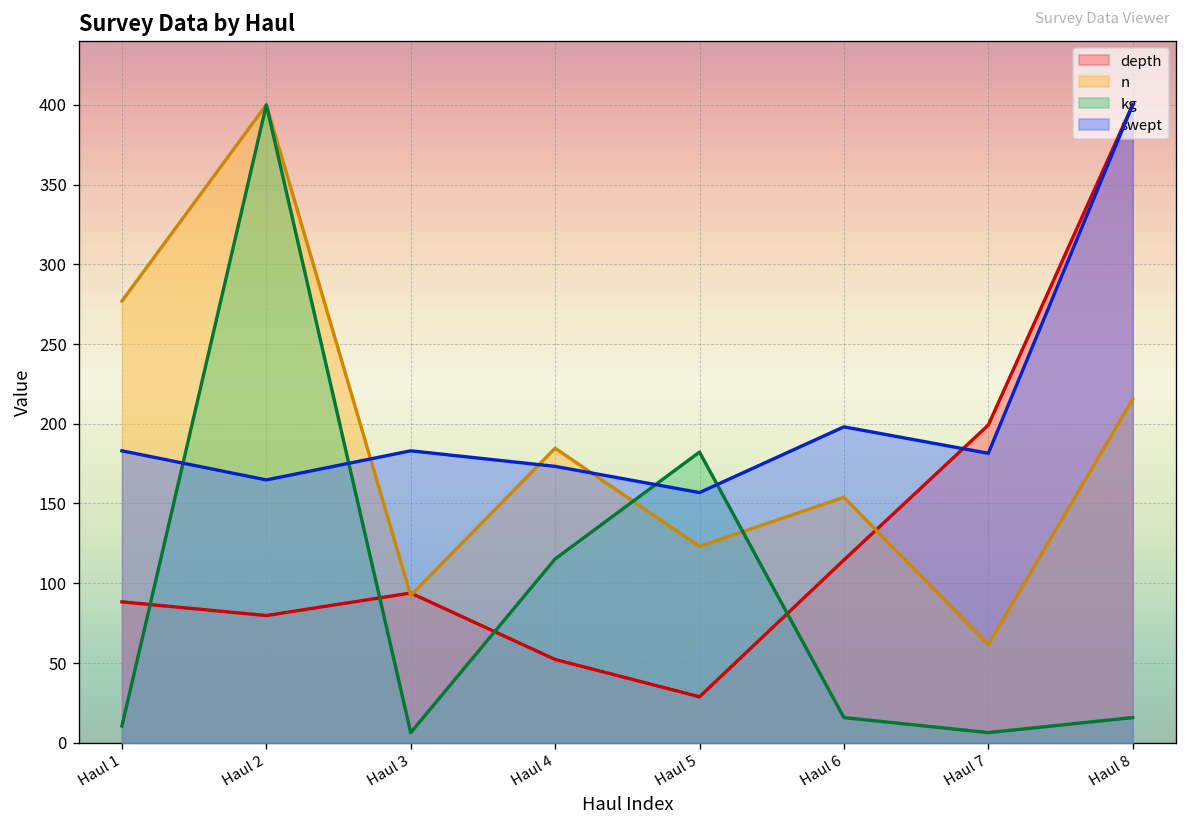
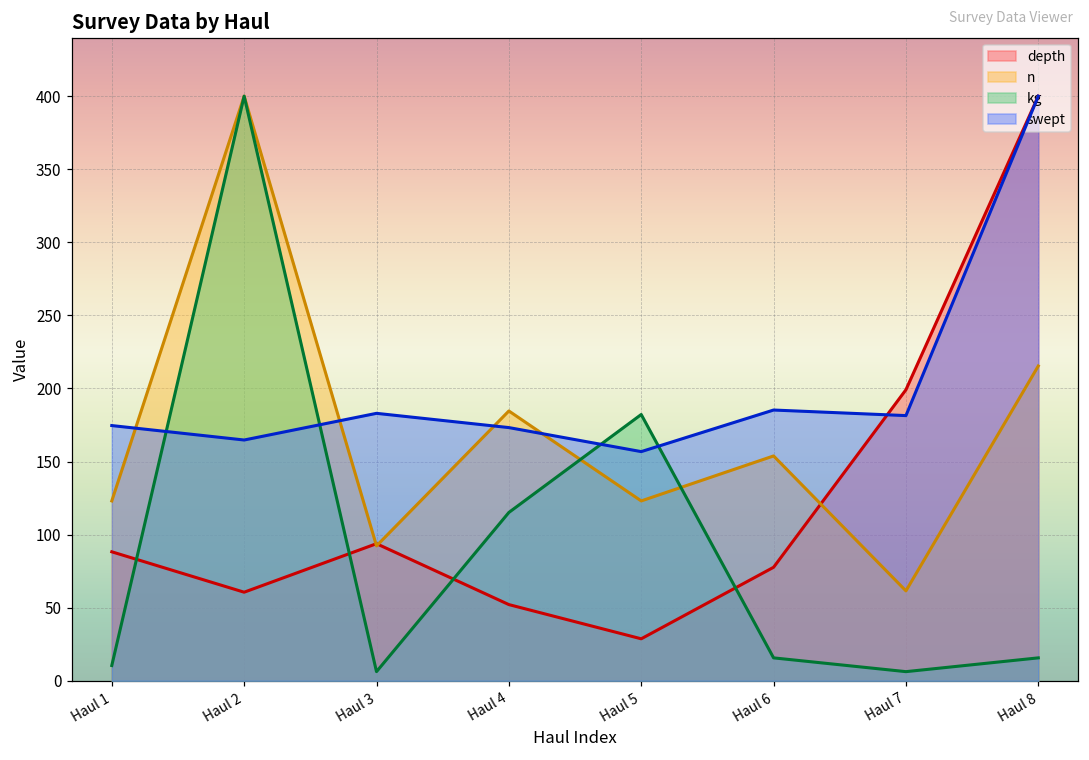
n, Haul 1: 277 -> 123
swept, Haul 1: 183 -> 175
depth, Haul 2: 80 -> 61
depth, Haul 6: 115 -> 78
swept, Haul 6: 198 -> 185
